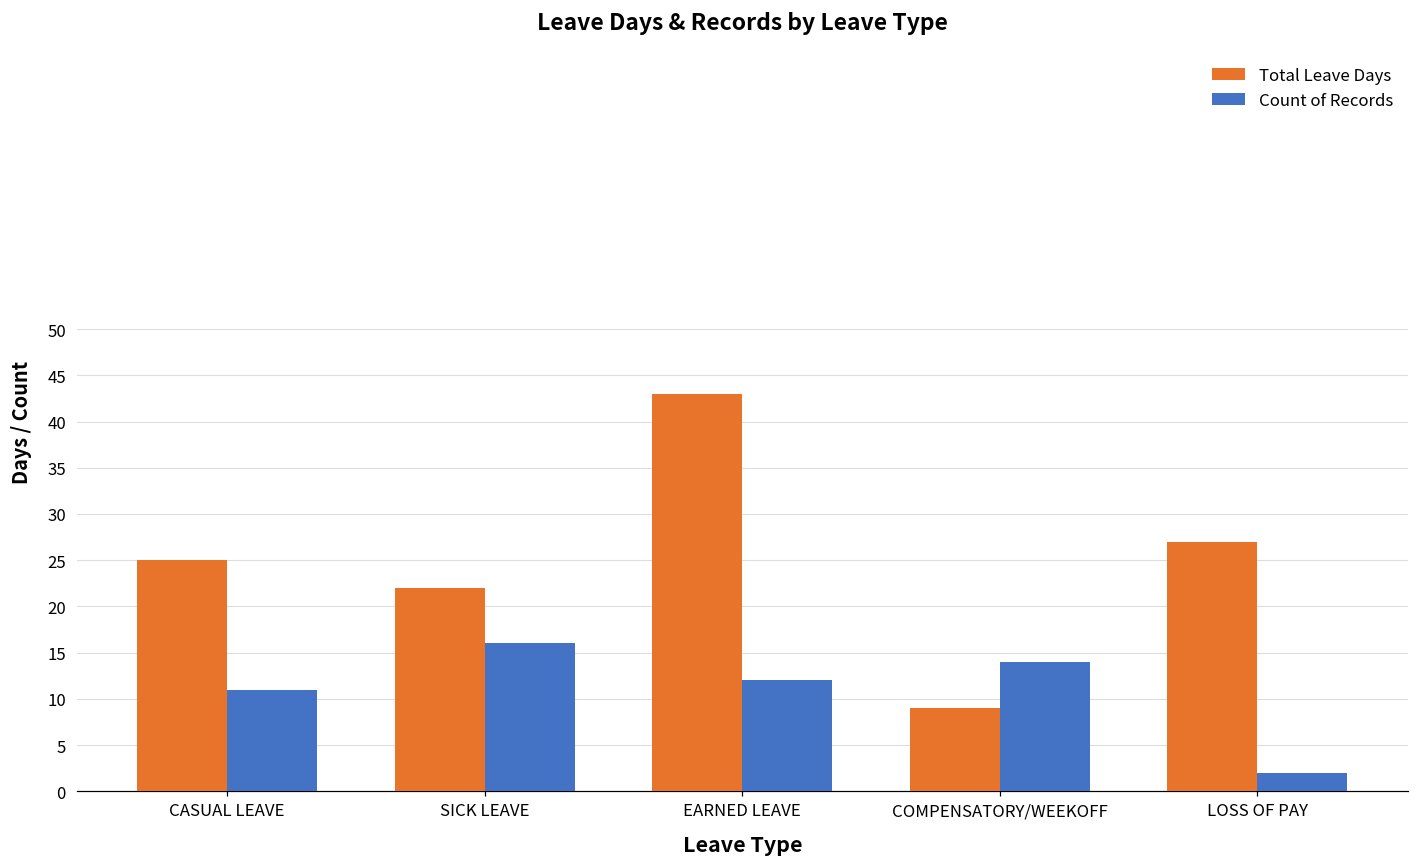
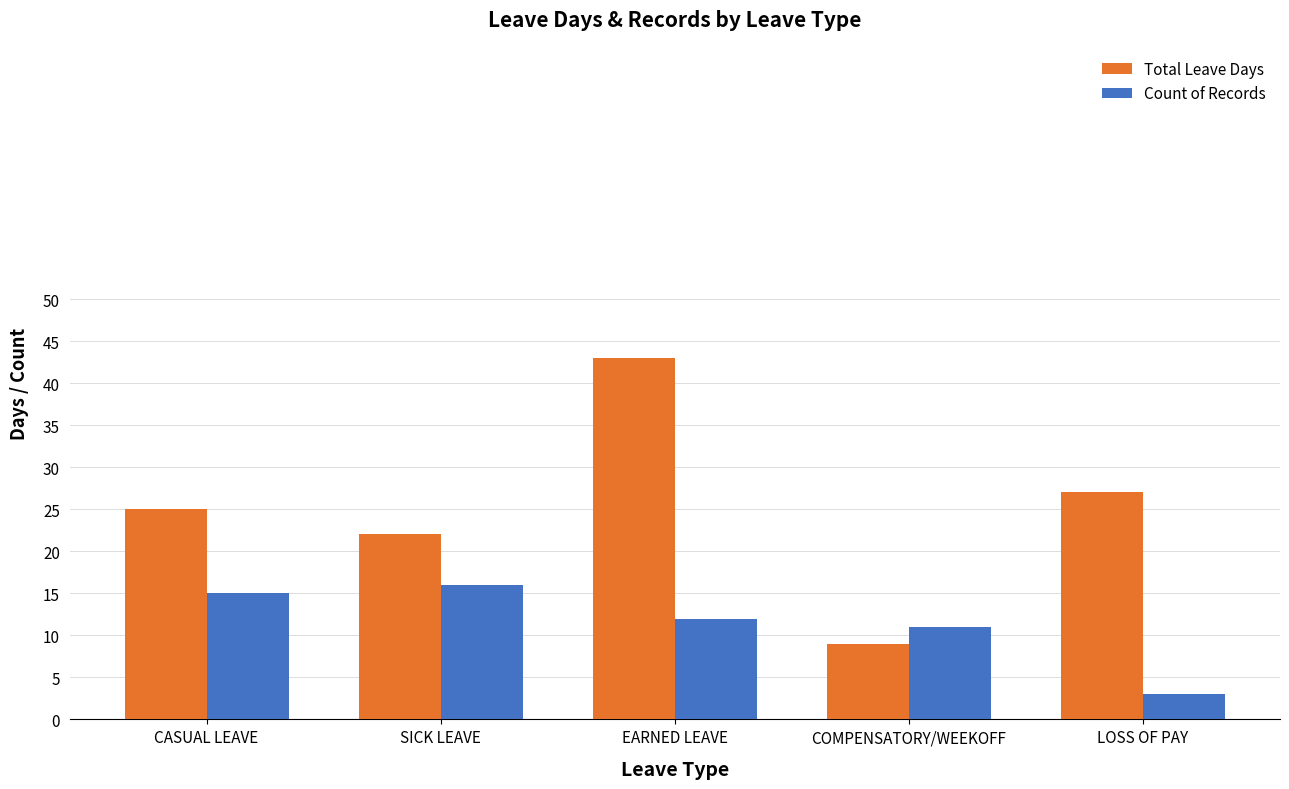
Count of Records, CASUAL LEAVE: 11 -> 15
Count of Records, COMPENSATORY/WEEKOFF: 14 -> 11
Count of Records, LOSS OF PAY: 2 -> 3
